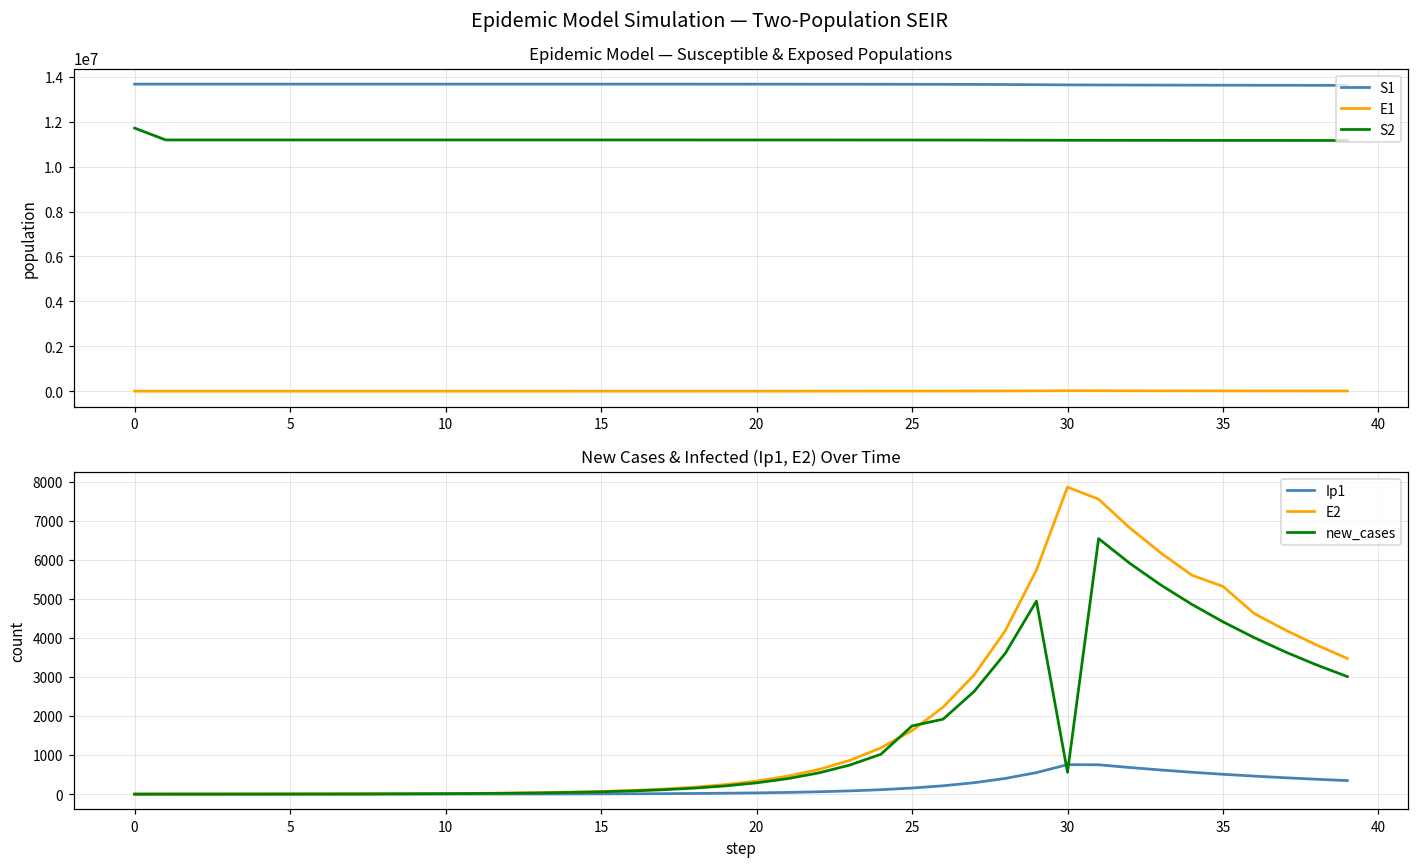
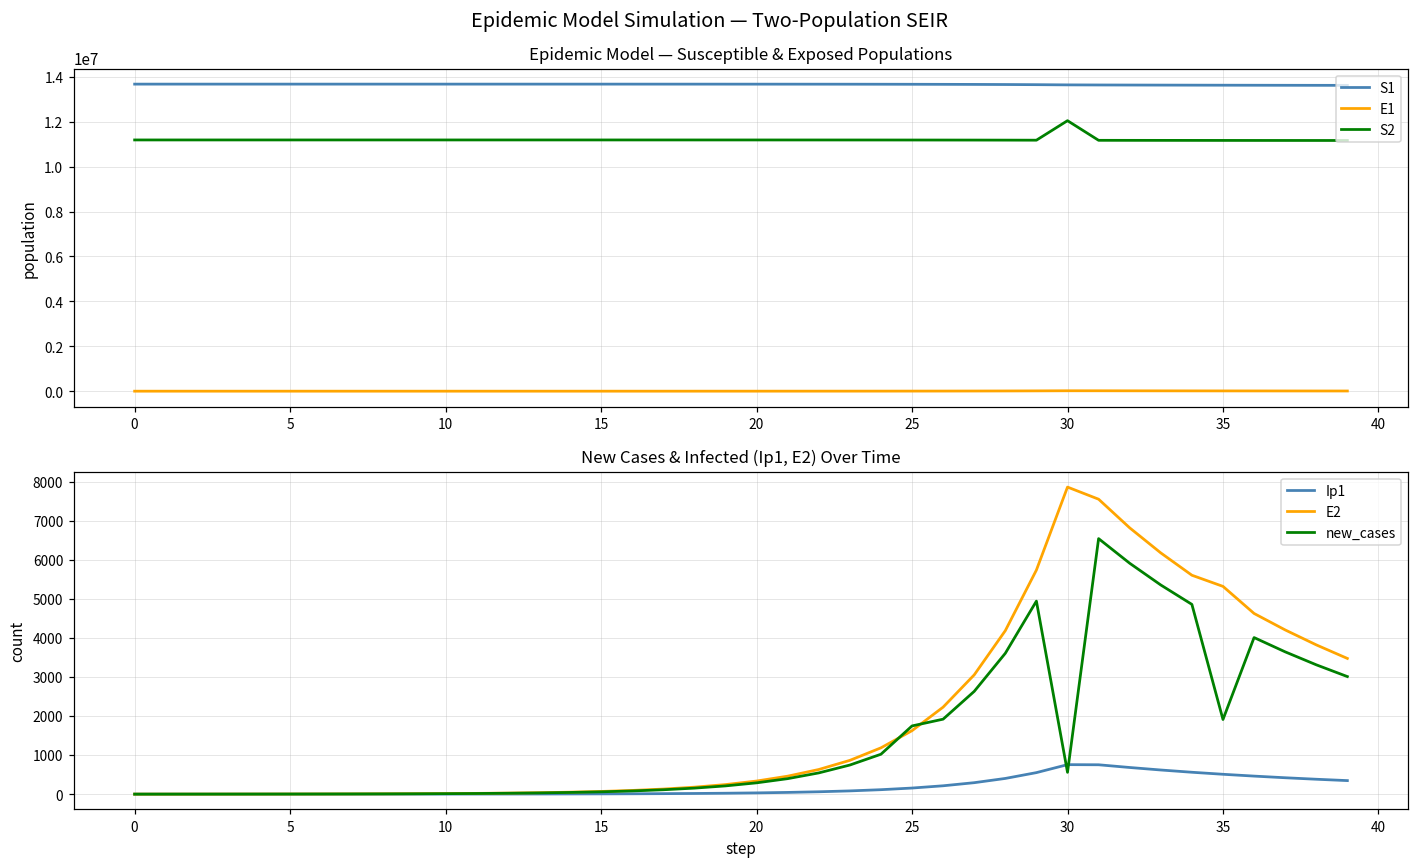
Epidemic Model — Susceptible & Exposed Populations, S2, 0: 11700000 -> 11200000
Epidemic Model — Susceptible & Exposed Populations, S2, 30: 11200000 -> 12000000
New Cases & Infected (Ip1, E2) Over Time, new_cases, 35: 4400 -> 1900
